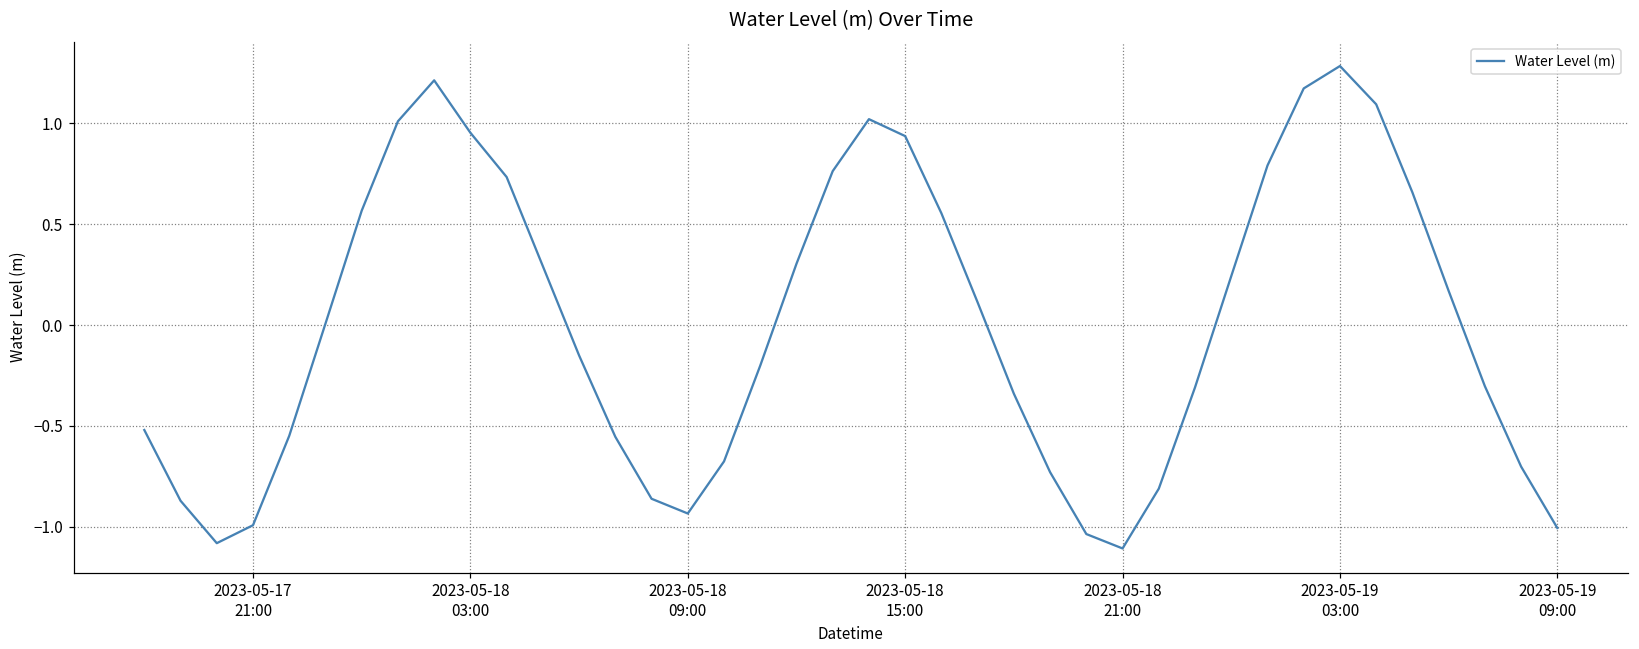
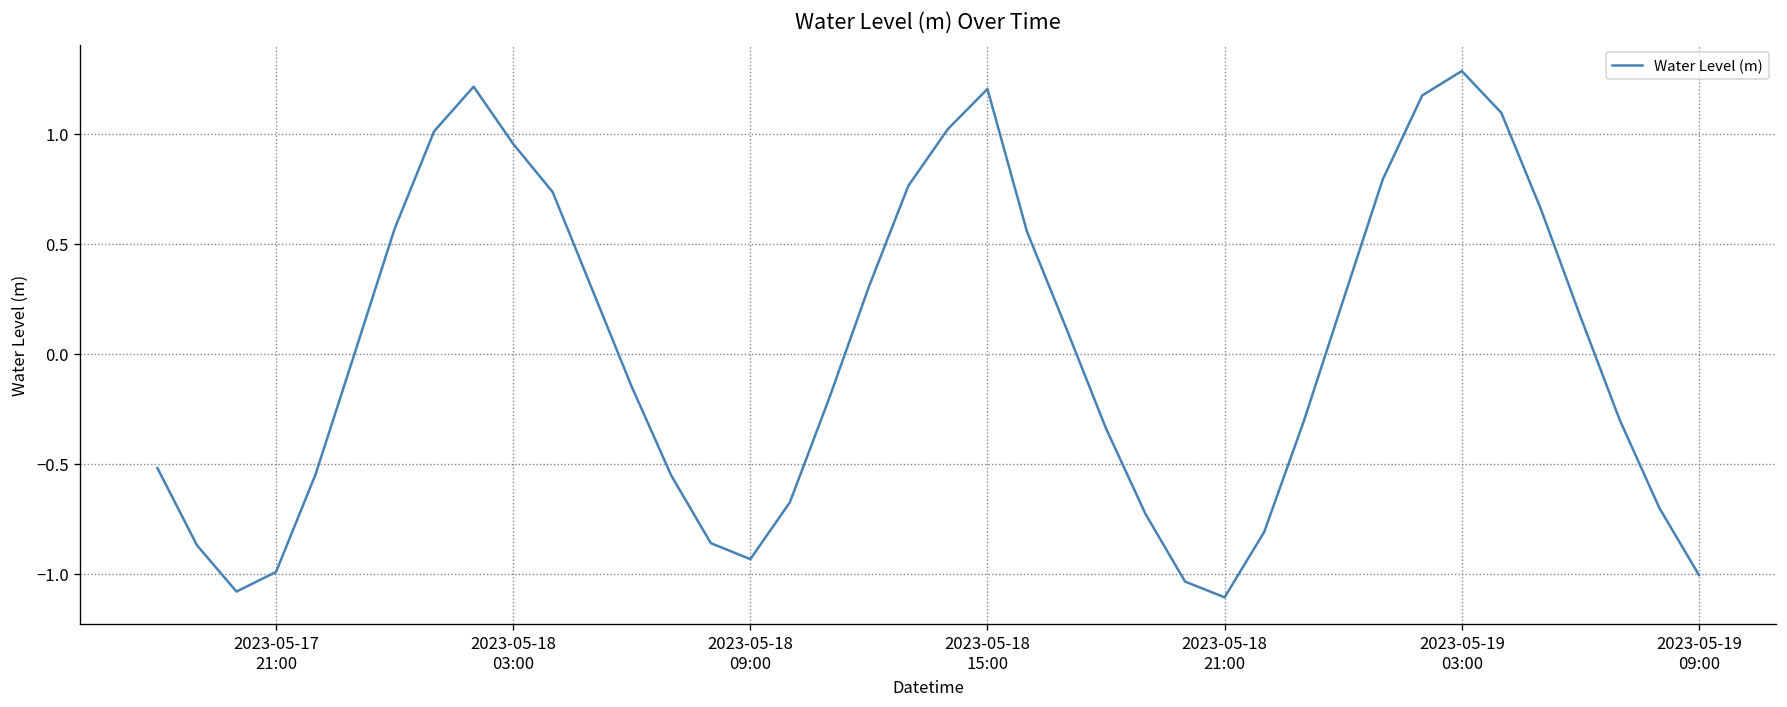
2023-05-18 15:00: 0.94 -> 1.20
